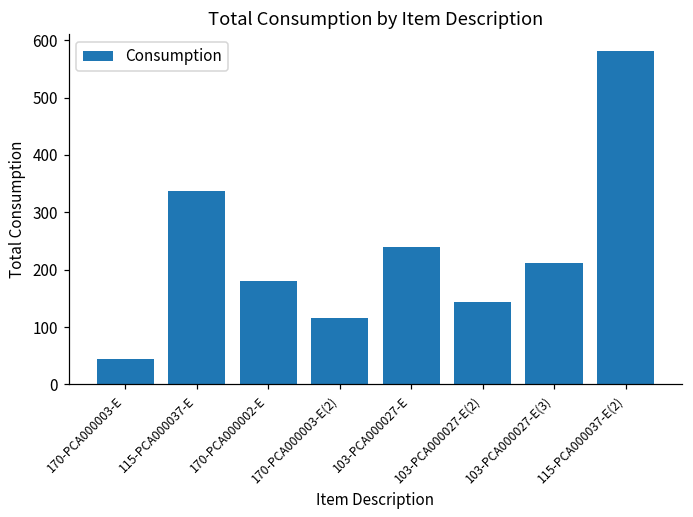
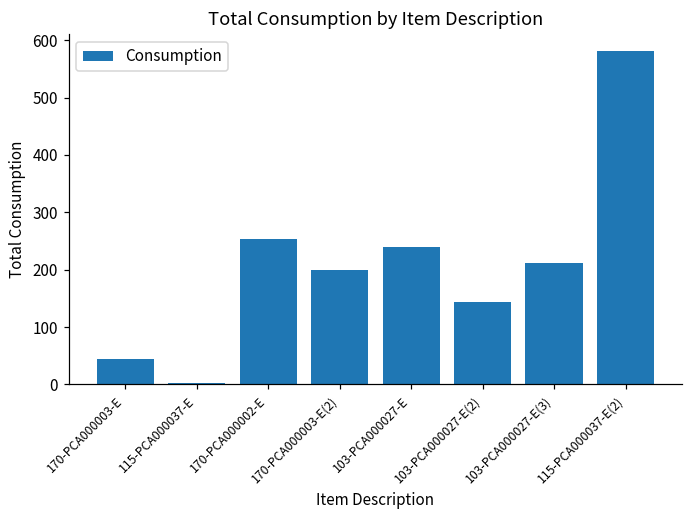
115-PCA000037-E: 340 -> 0
170-PCA000002-E: 180 -> 250
170-PCA000003-E(2): 120 -> 200
